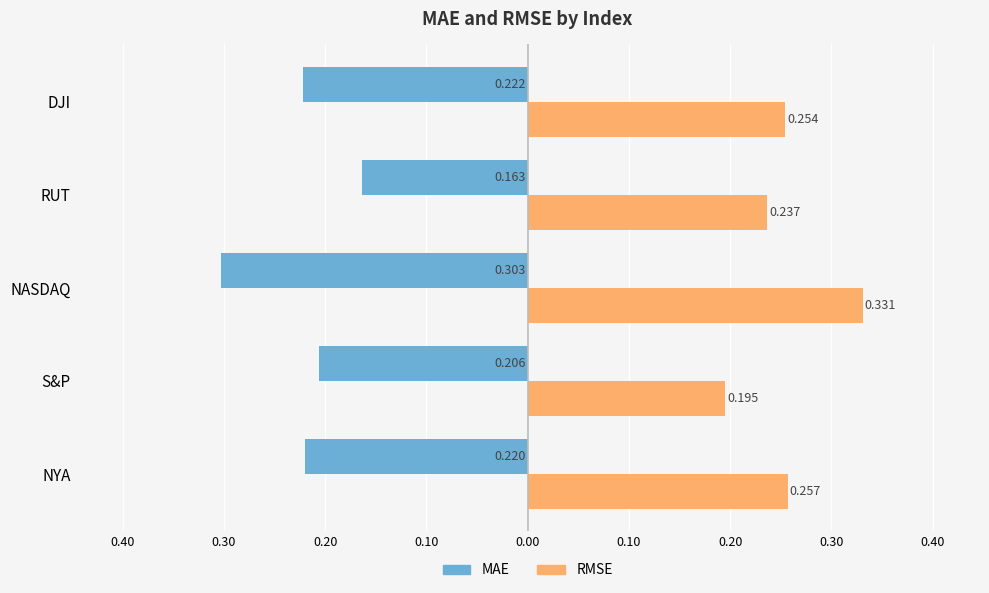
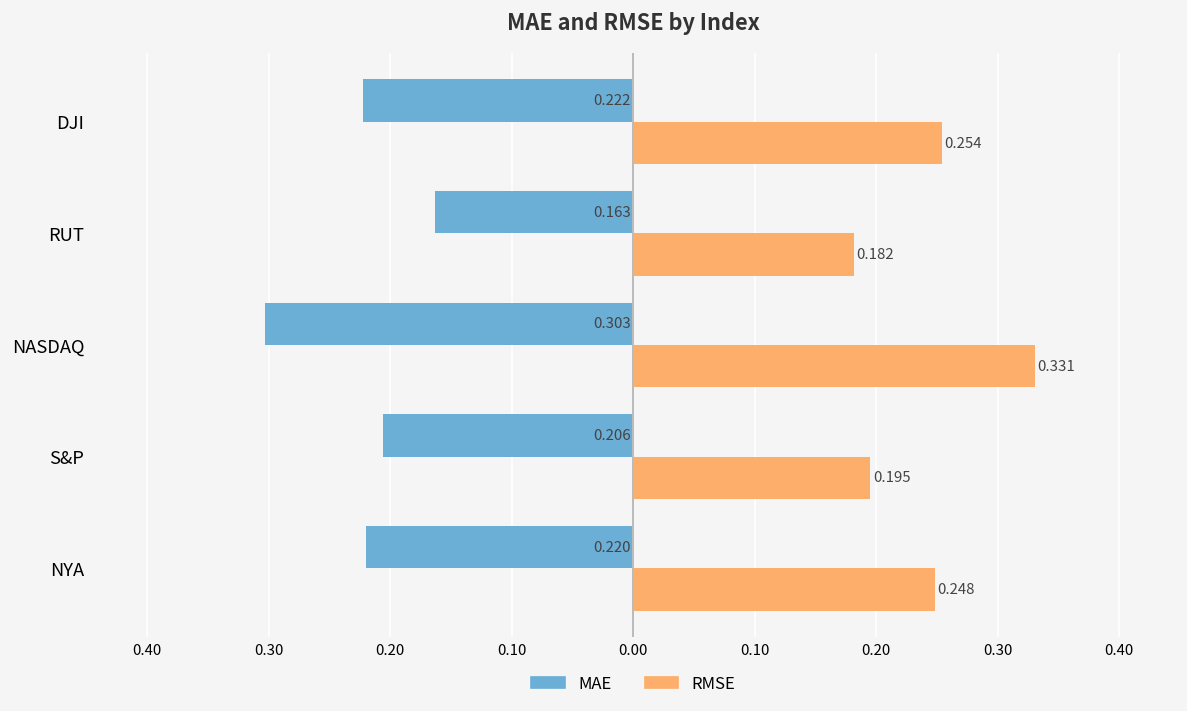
RMSE, RUT: 0.237 -> 0.182
RMSE, NYA: 0.257 -> 0.248
